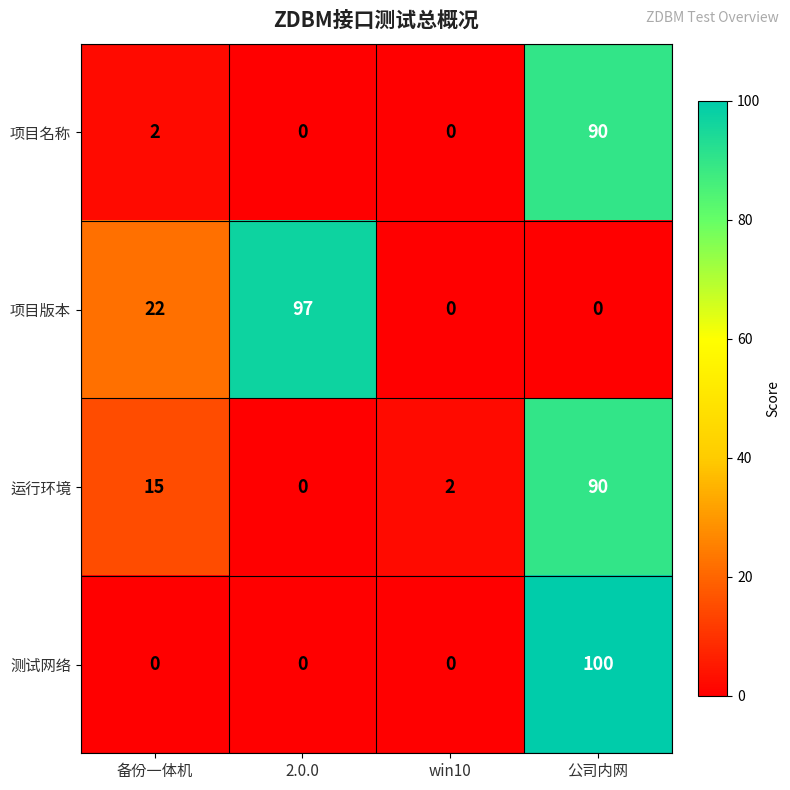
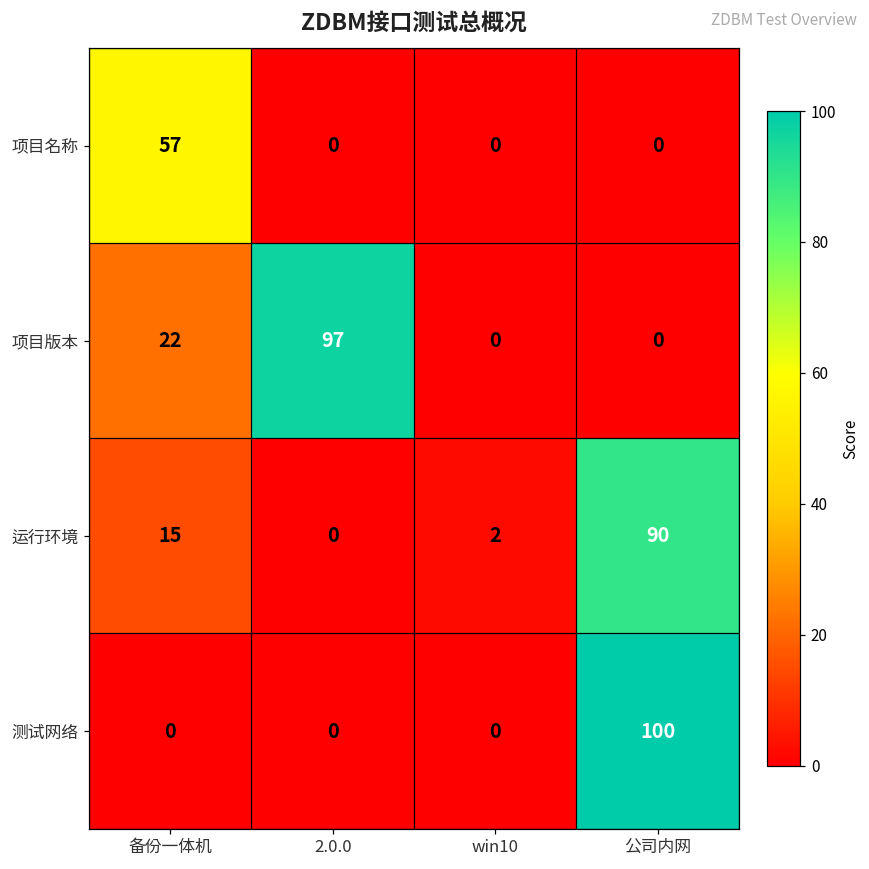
项目名称, 备份一体机: 2 -> 57
项目名称, 公司内网: 90 -> 0
